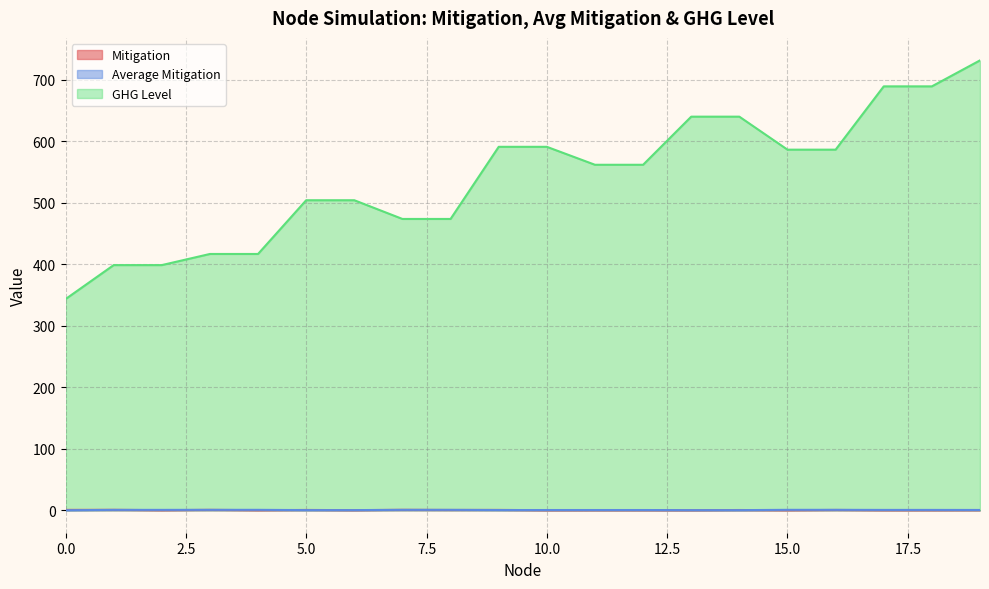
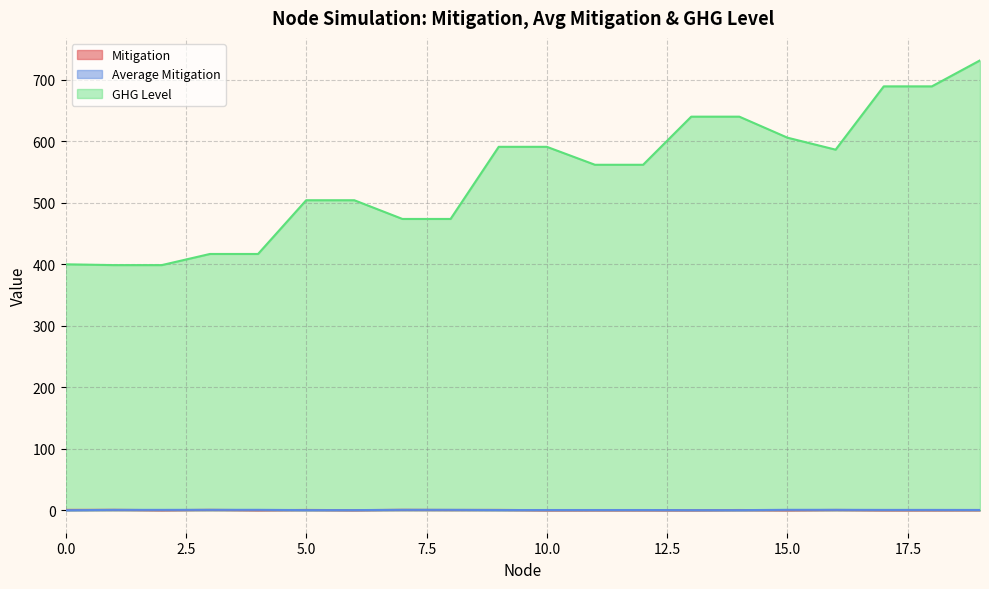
GHG Level, 0.0: 340 -> 400
GHG Level, 15.0: 590 -> 610
